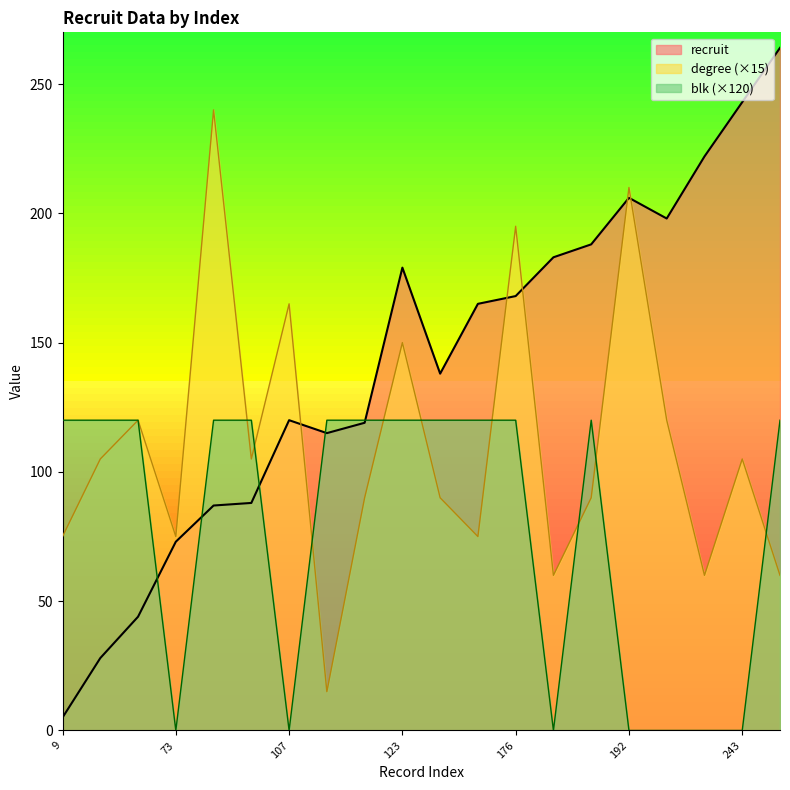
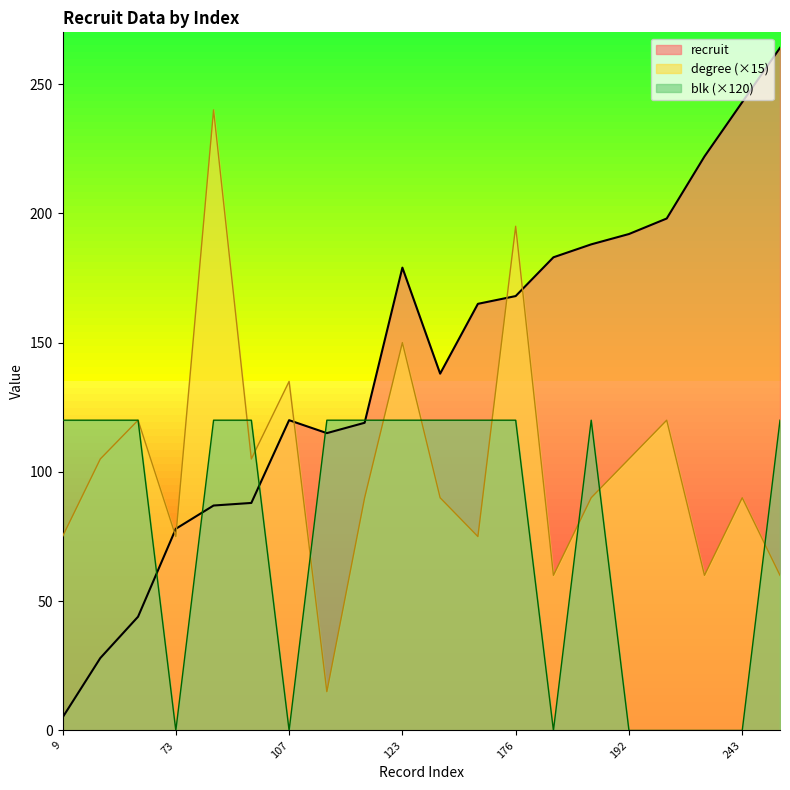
recruit, 73: 73 -> 78
degree (×15), 107: 165 -> 135
recruit, 192: 206 -> 192
degree (×15), 192: 210 -> 105
degree (×15), 243: 105 -> 90
